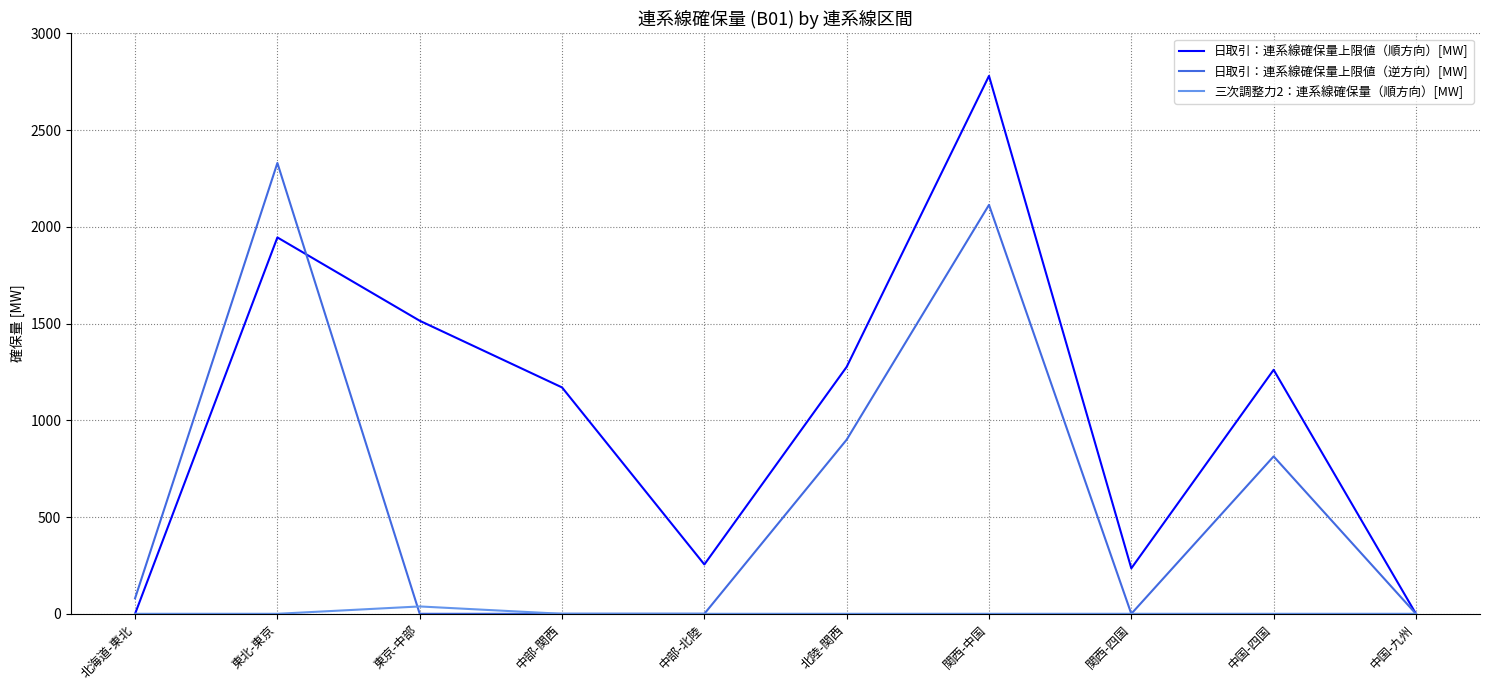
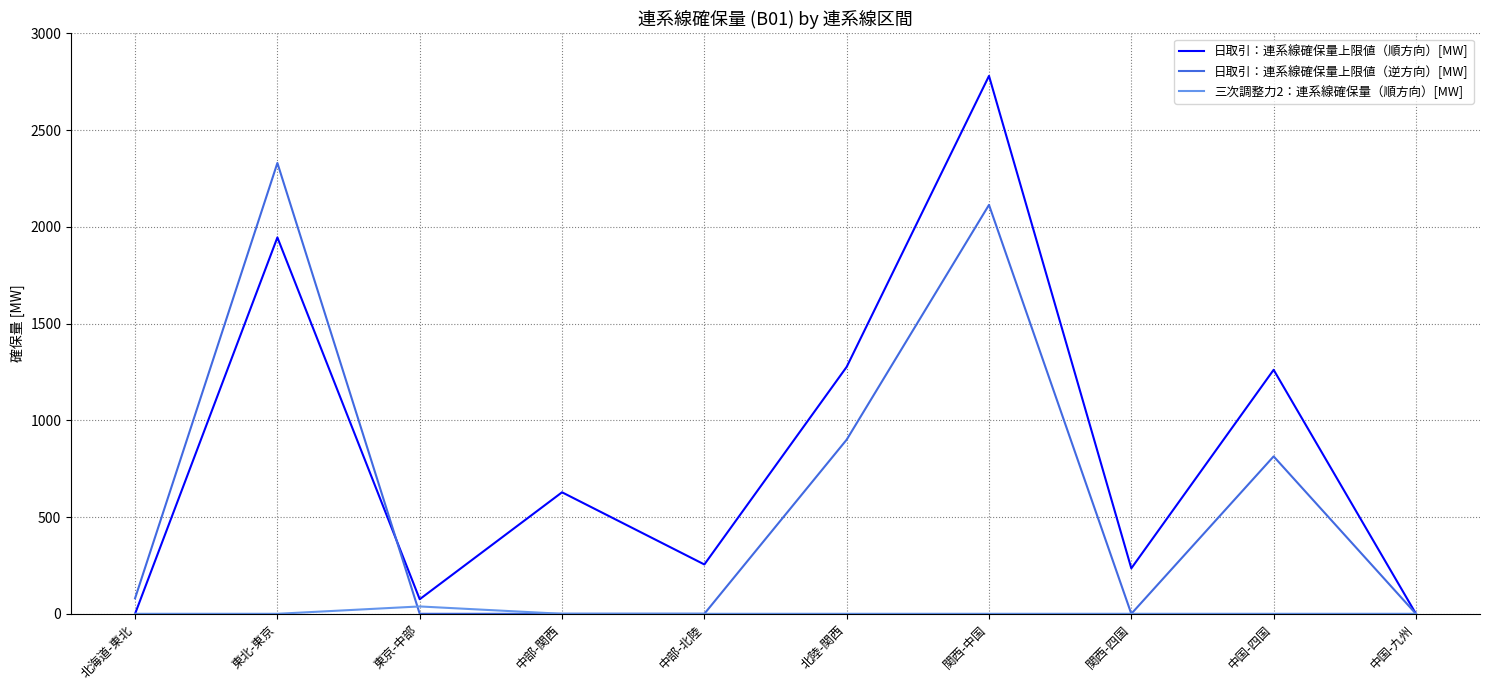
日取引：連系線確保量上限値（順方向）[MW], 東京-中部: 1510 -> 80
日取引：連系線確保量上限値（順方向）[MW], 中部-関西: 1170 -> 630
